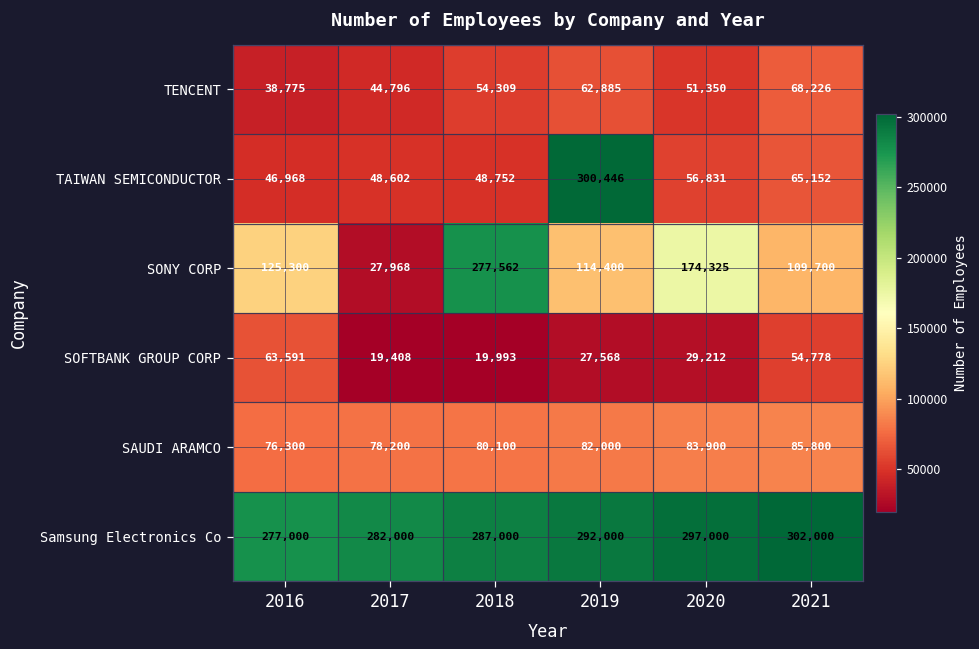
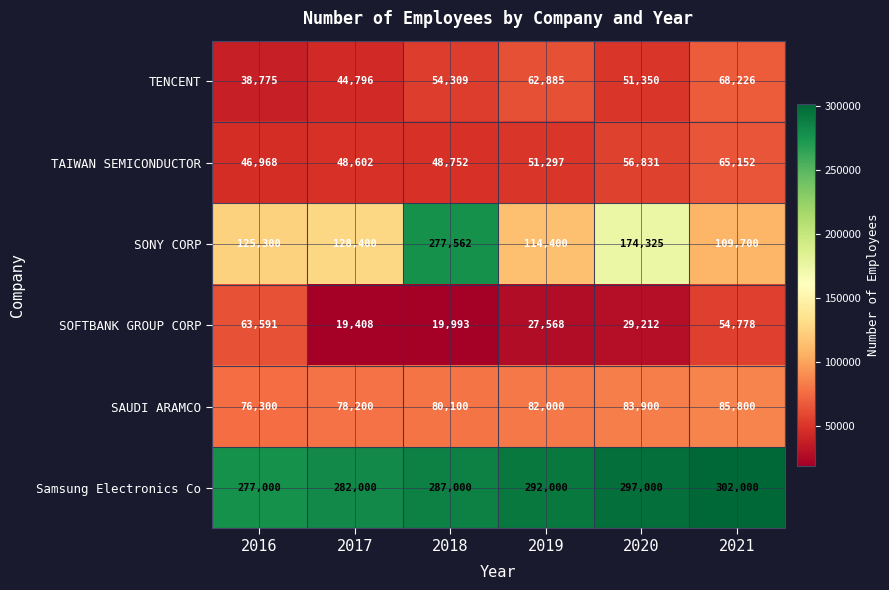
TAIWAN SEMICONDUCTOR, 2019: 300,446 -> 51,297
SONY CORP, 2017: 27,968 -> 128,400
